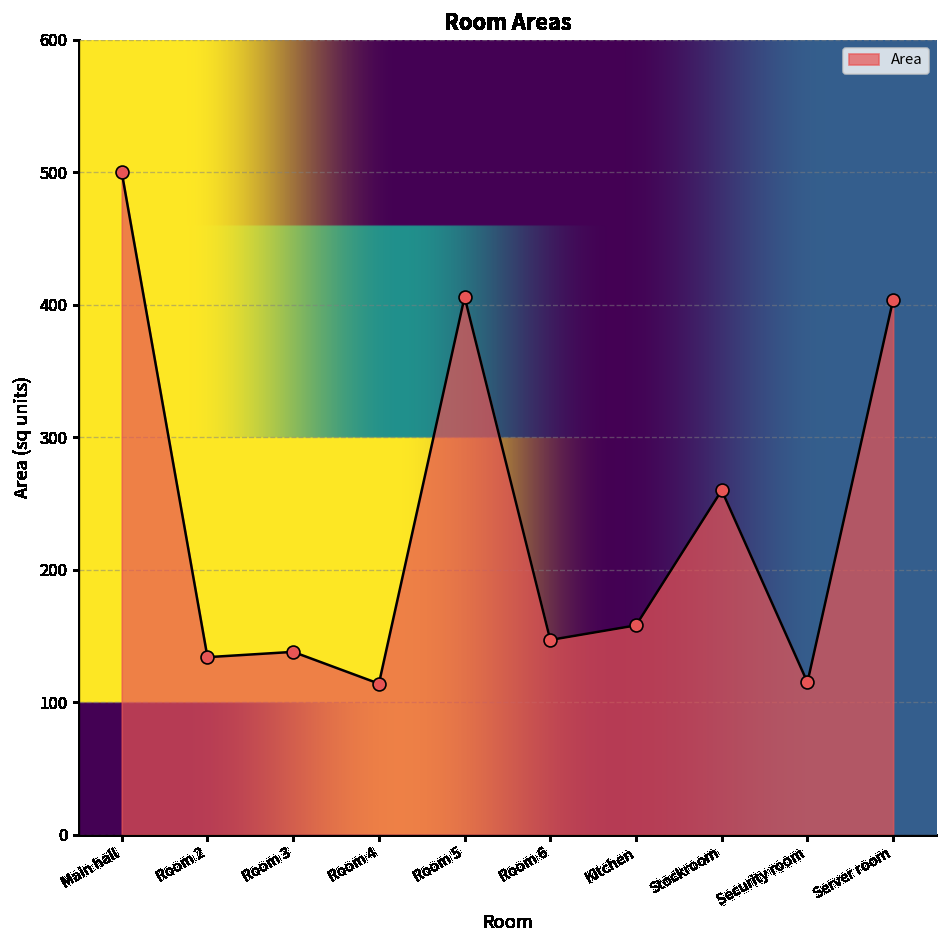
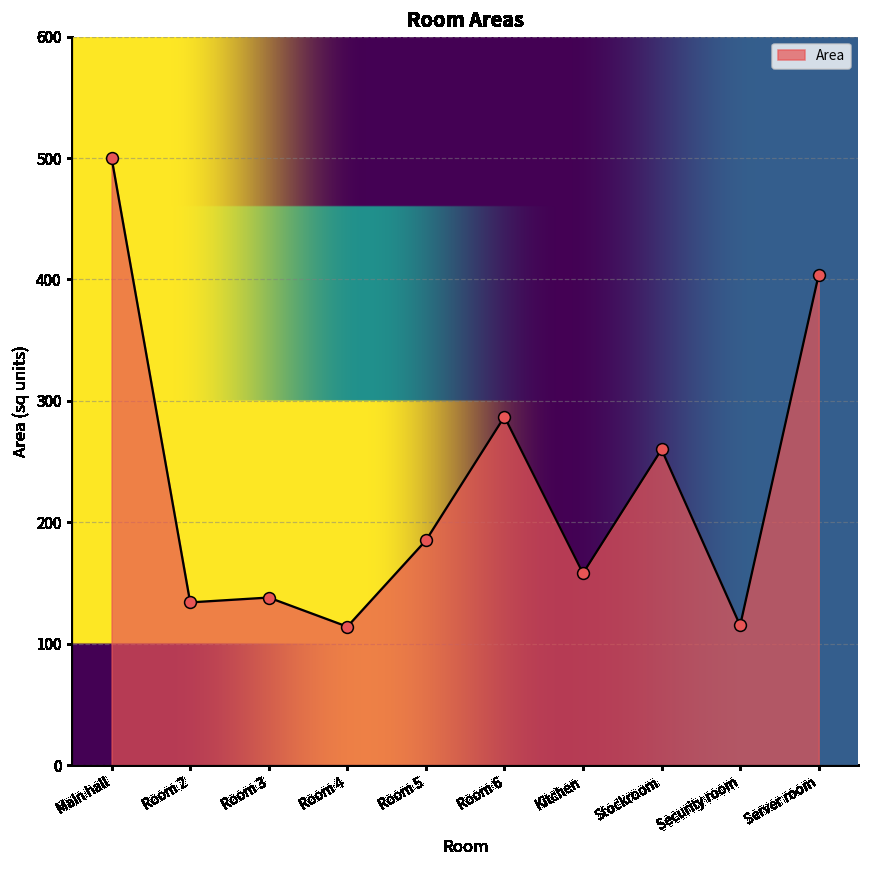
Room 5: 406 -> 185
Room 6: 147 -> 287
